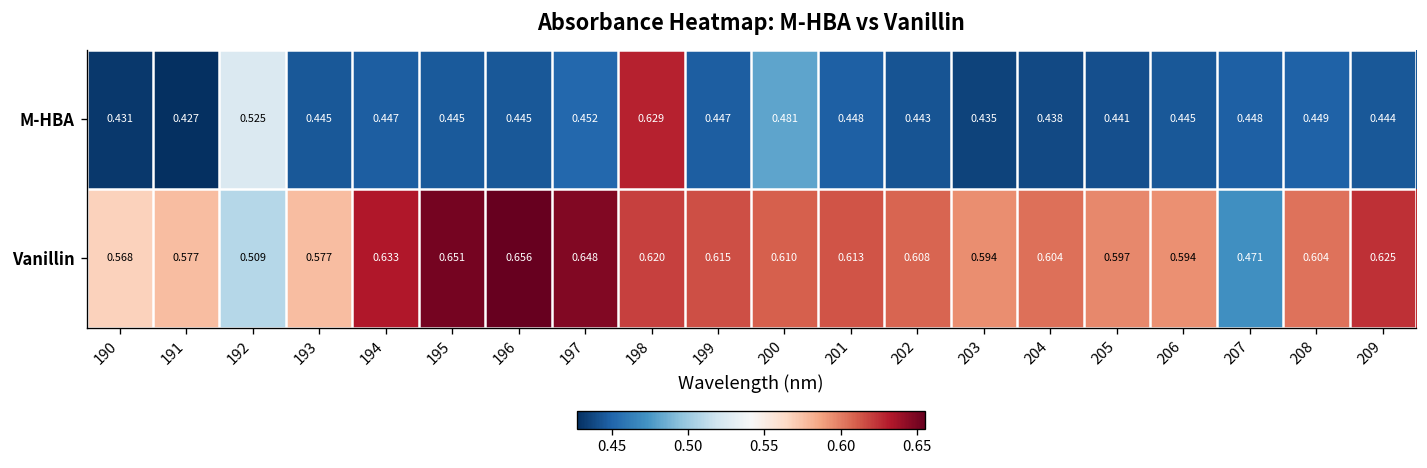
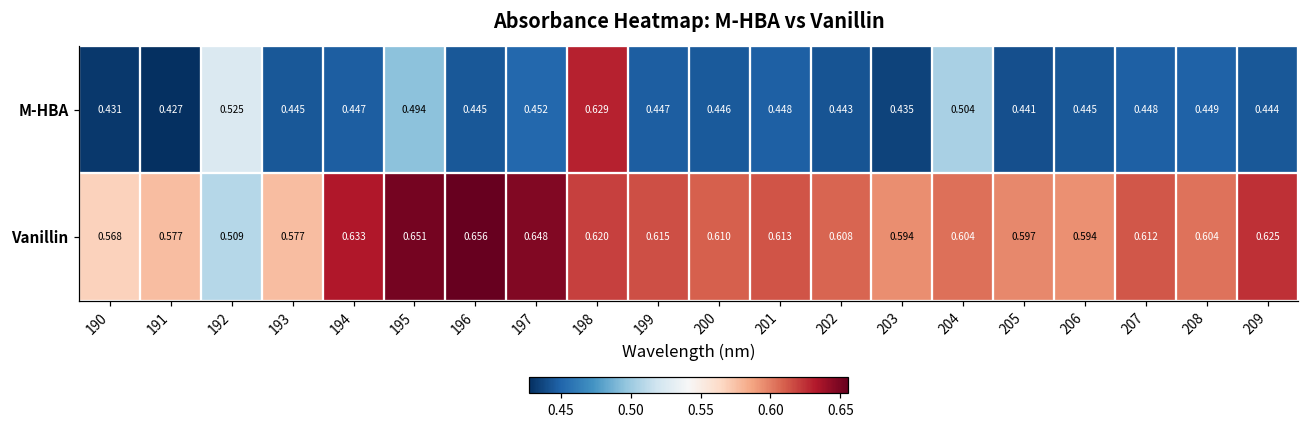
M-HBA, 195: 0.445 -> 0.494
M-HBA, 200: 0.481 -> 0.446
M-HBA, 204: 0.438 -> 0.504
Vanillin, 207: 0.471 -> 0.612
